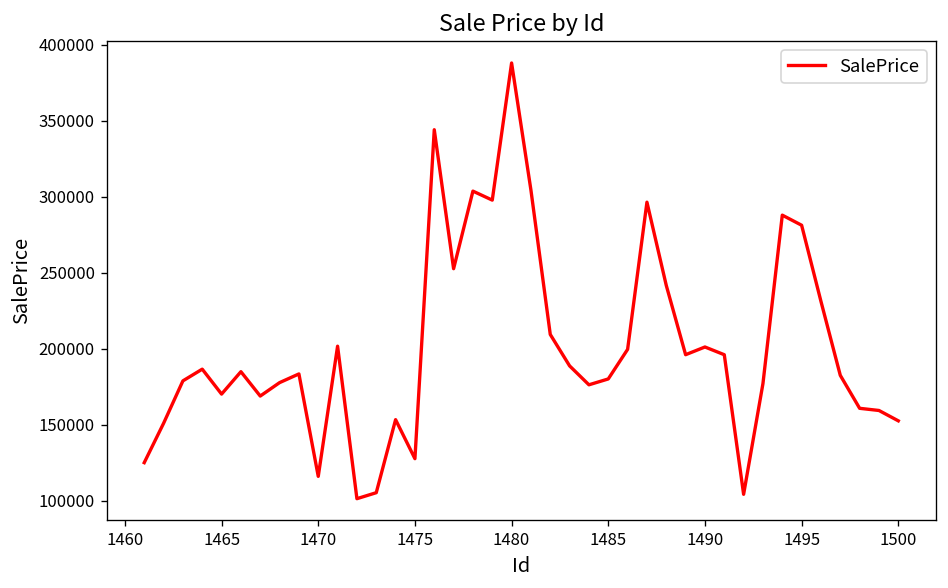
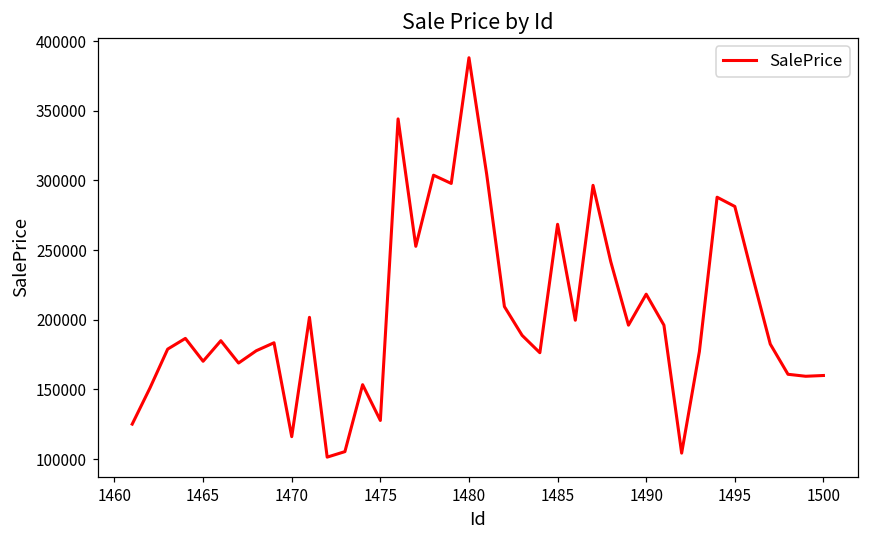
1485: 180000 -> 269000
1490: 201000 -> 218000
1500: 153000 -> 160000
